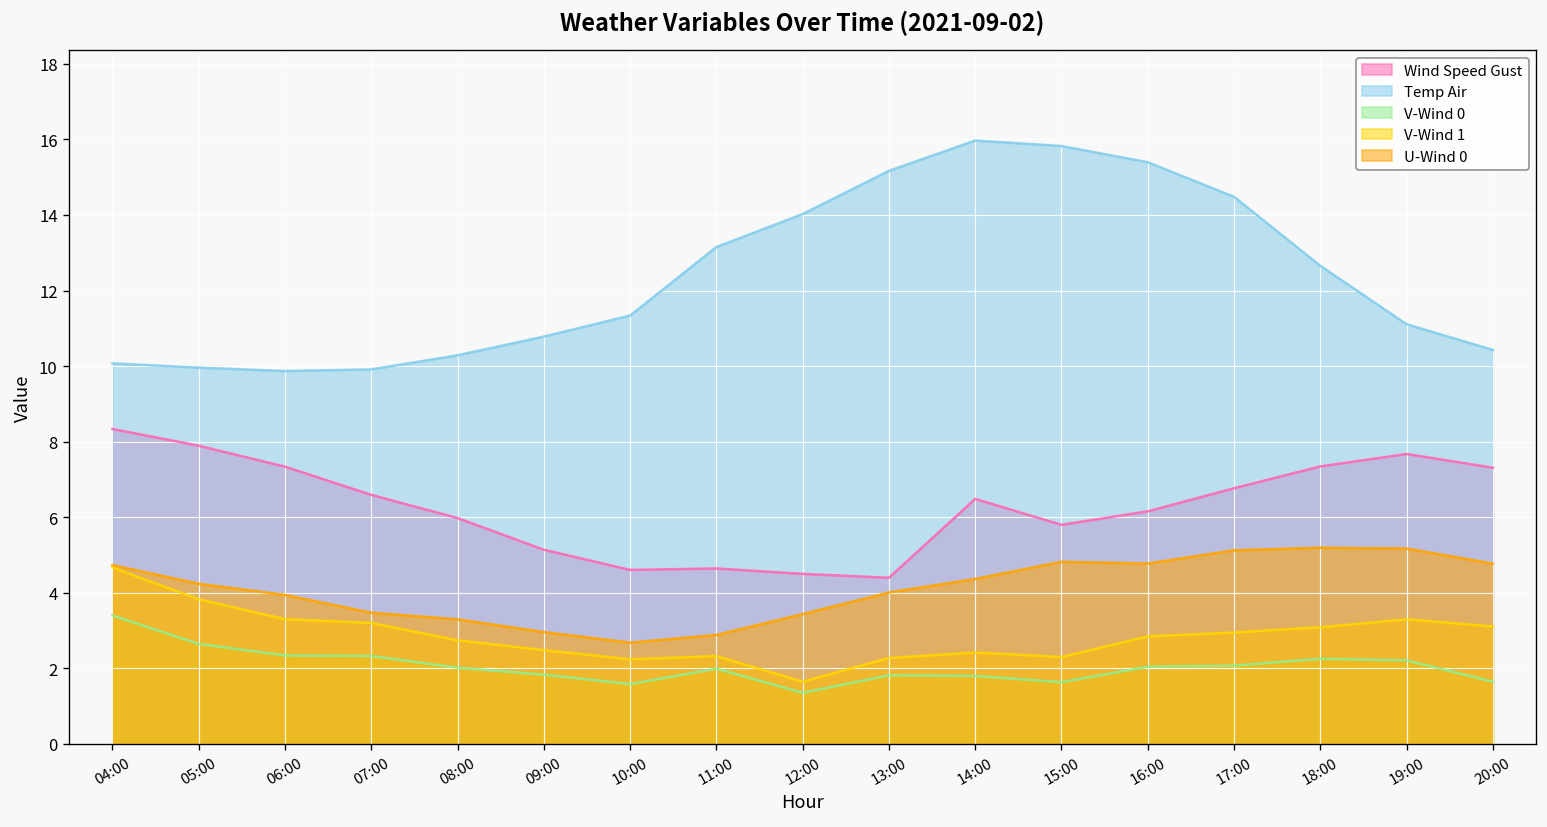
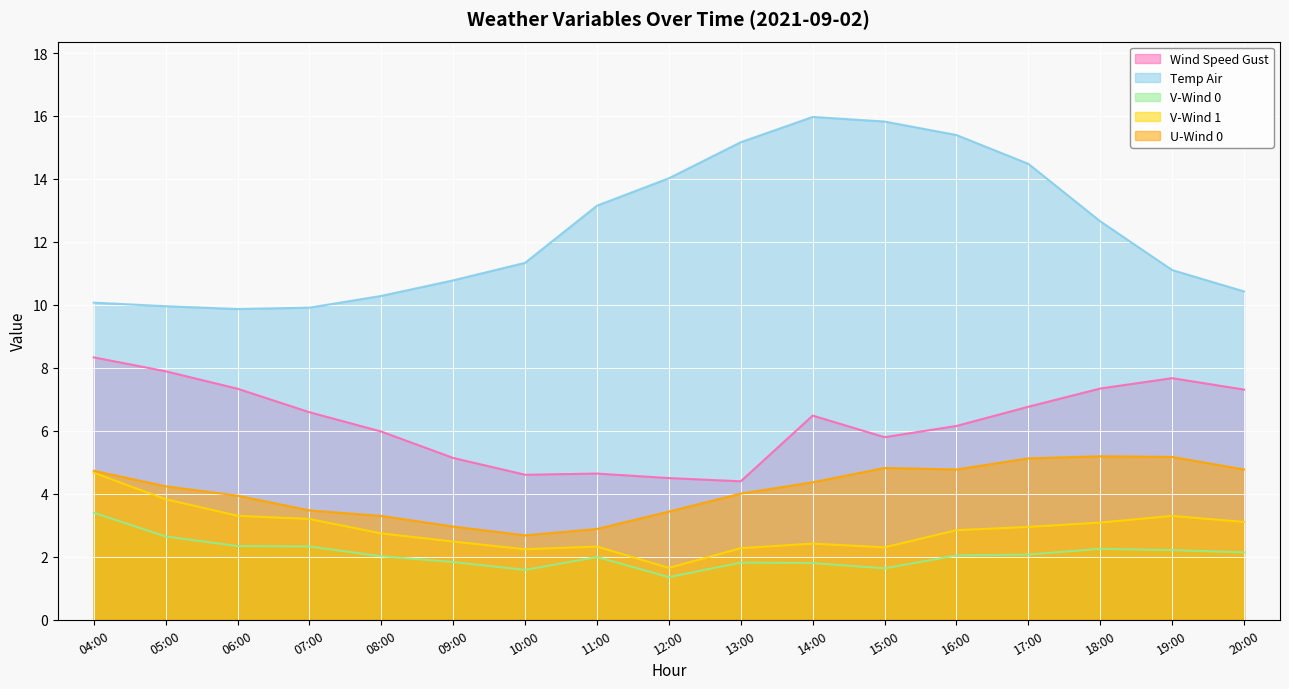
V-Wind 0, 20:00: 1.6 -> 2.1
